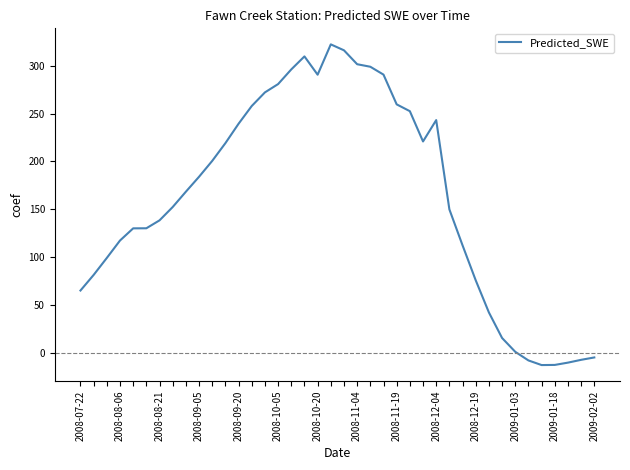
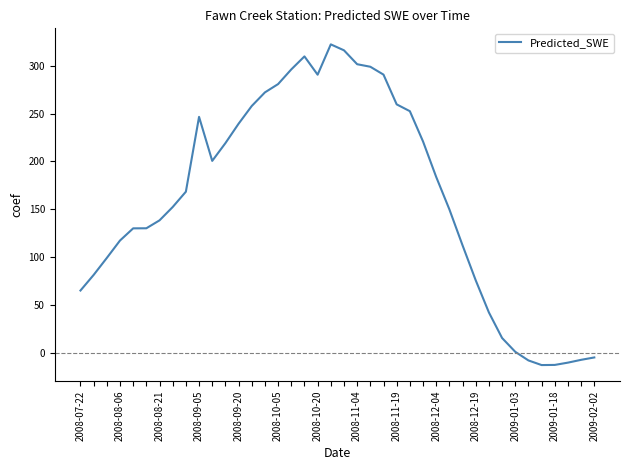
2008-09-05: 180 -> 250
2008-12-04: 240 -> 180
